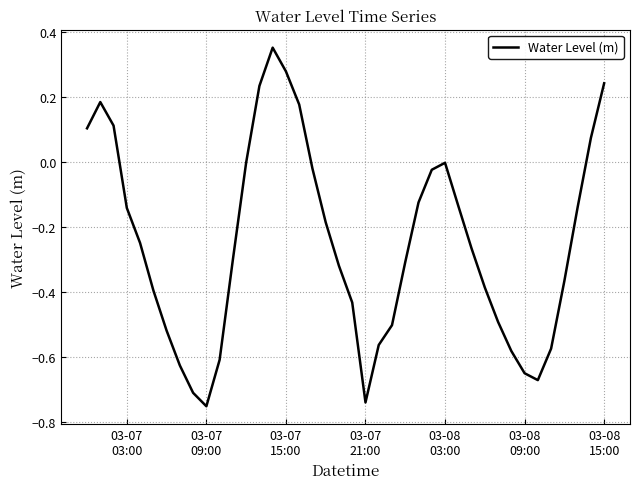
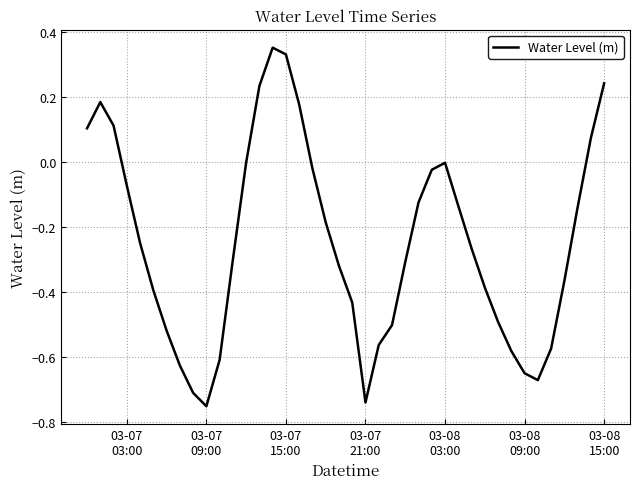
03-07 03:00: -0.14 -> -0.07
03-07 15:00: 0.28 -> 0.33
